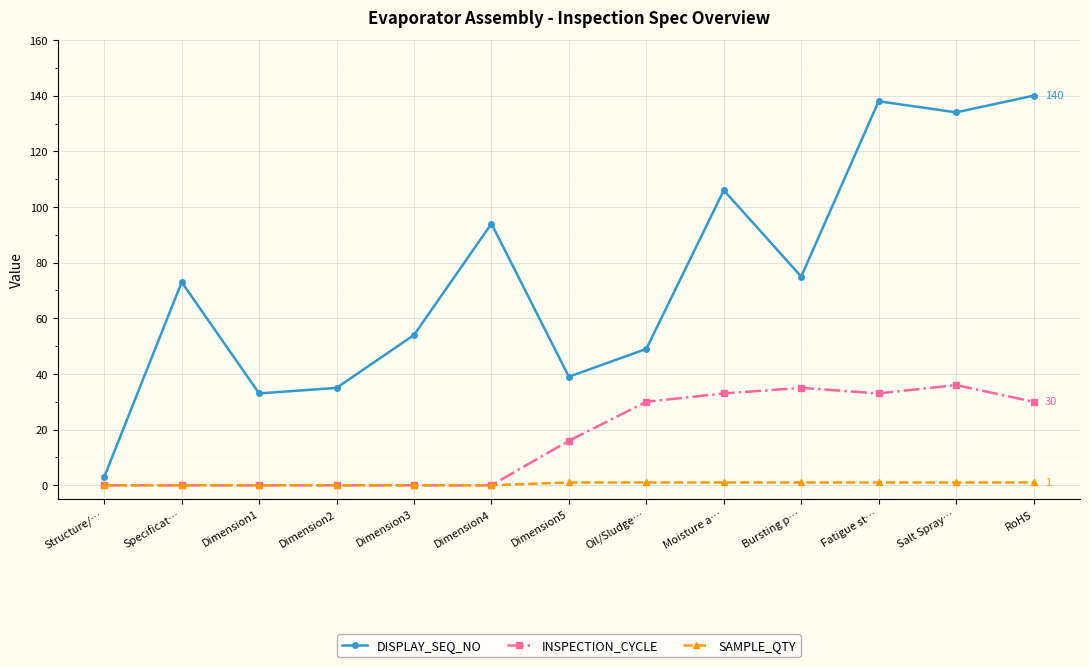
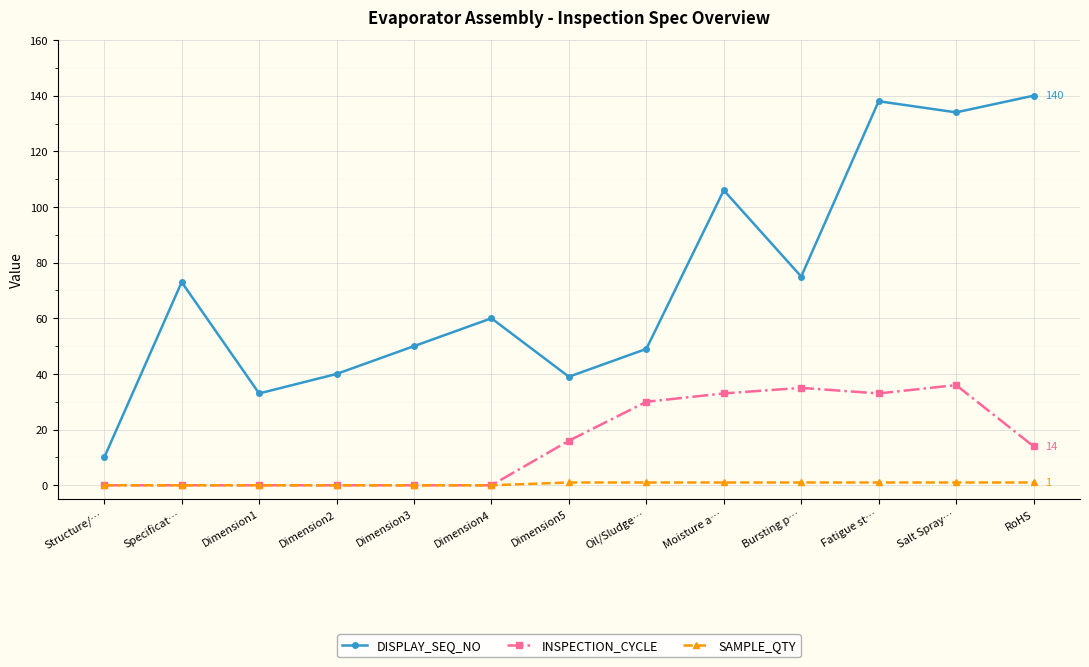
DISPLAY_SEQ_NO, Structure/…: 3 -> 10
DISPLAY_SEQ_NO, Dimension2: 35 -> 40
DISPLAY_SEQ_NO, Dimension3: 54 -> 50
DISPLAY_SEQ_NO, Dimension4: 94 -> 60
INSPECTION_CYCLE, RoHS: 30 -> 14
